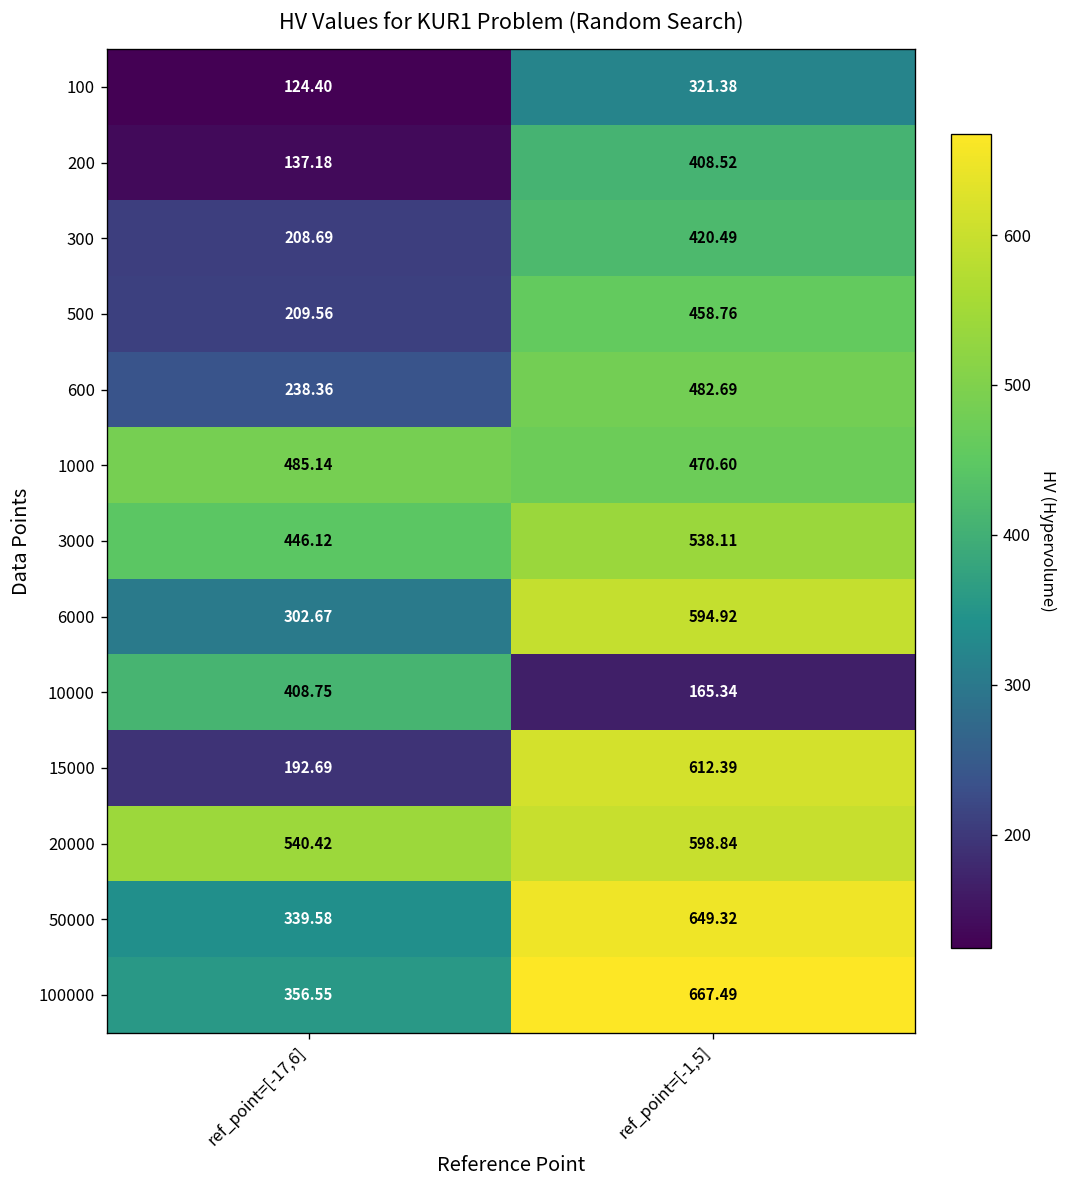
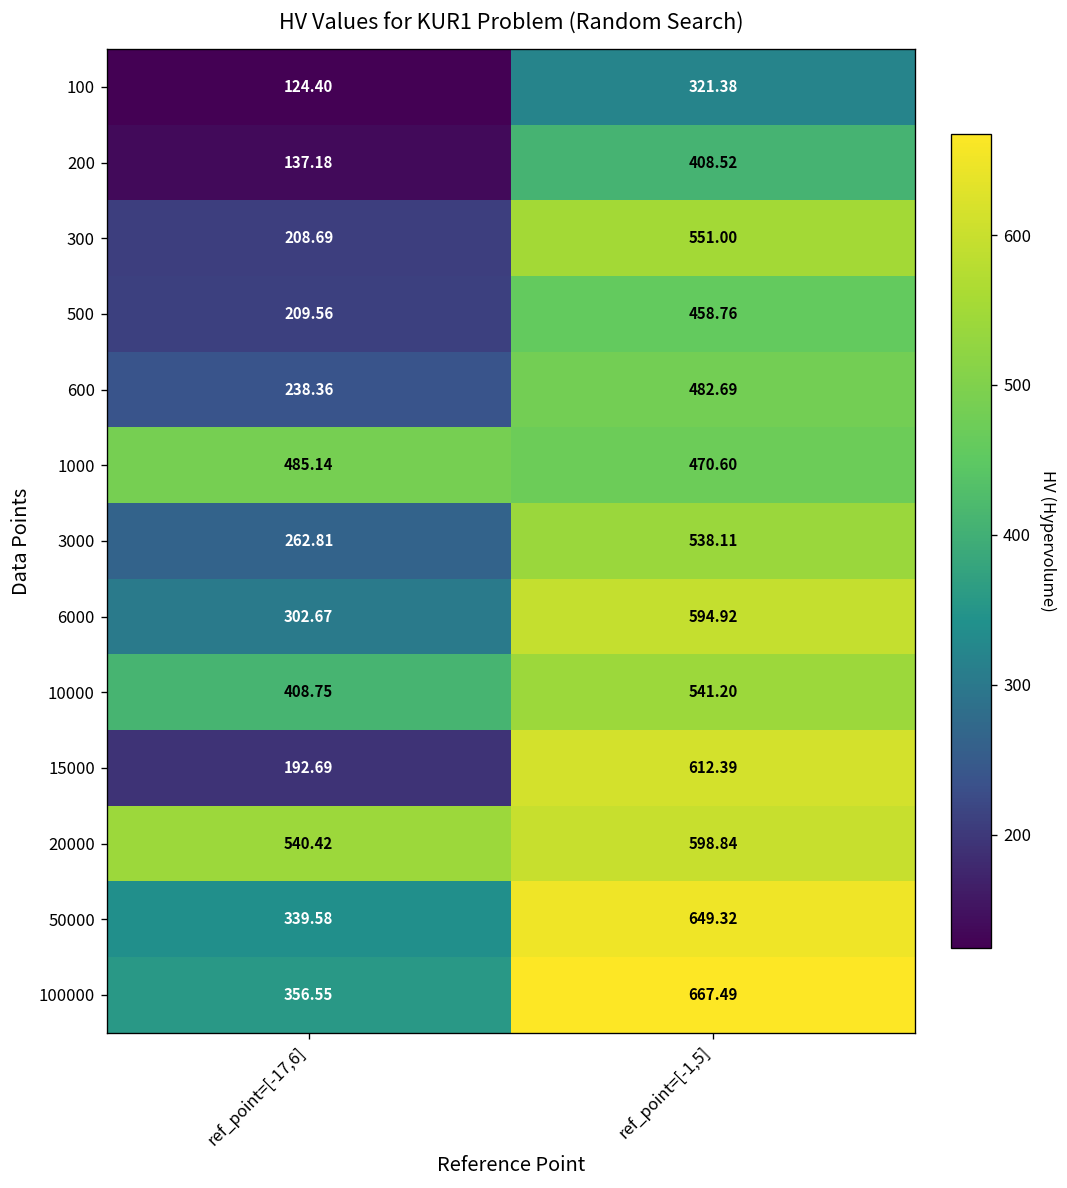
300, ref_point=[-1,5]: 420.49 -> 551.00
3000, ref_point=[-17,6]: 446.12 -> 262.81
10000, ref_point=[-1,5]: 165.34 -> 541.20
